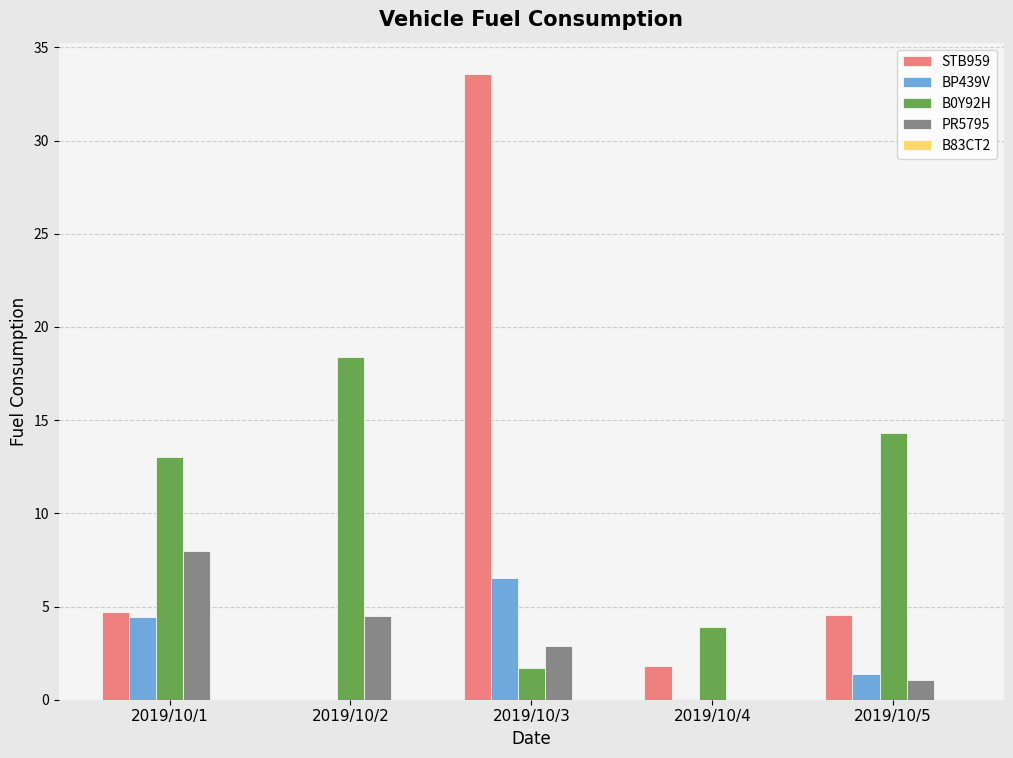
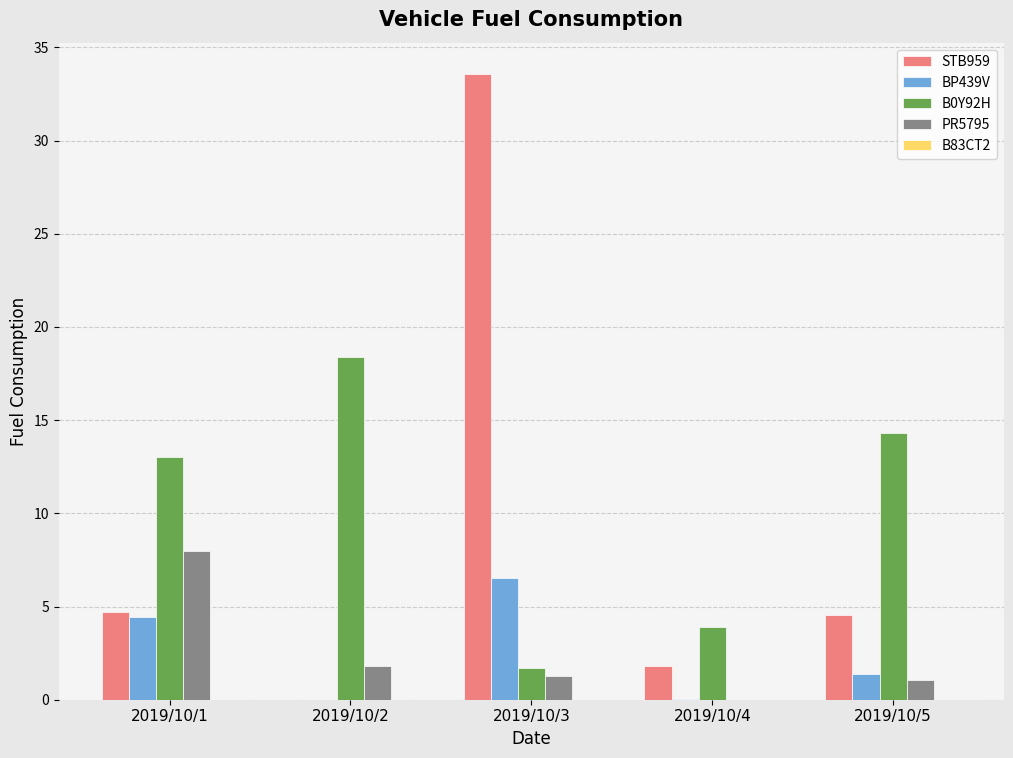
PR5795, 2019/10/2: 4.5 -> 1.8
PR5795, 2019/10/3: 2.9 -> 1.3
